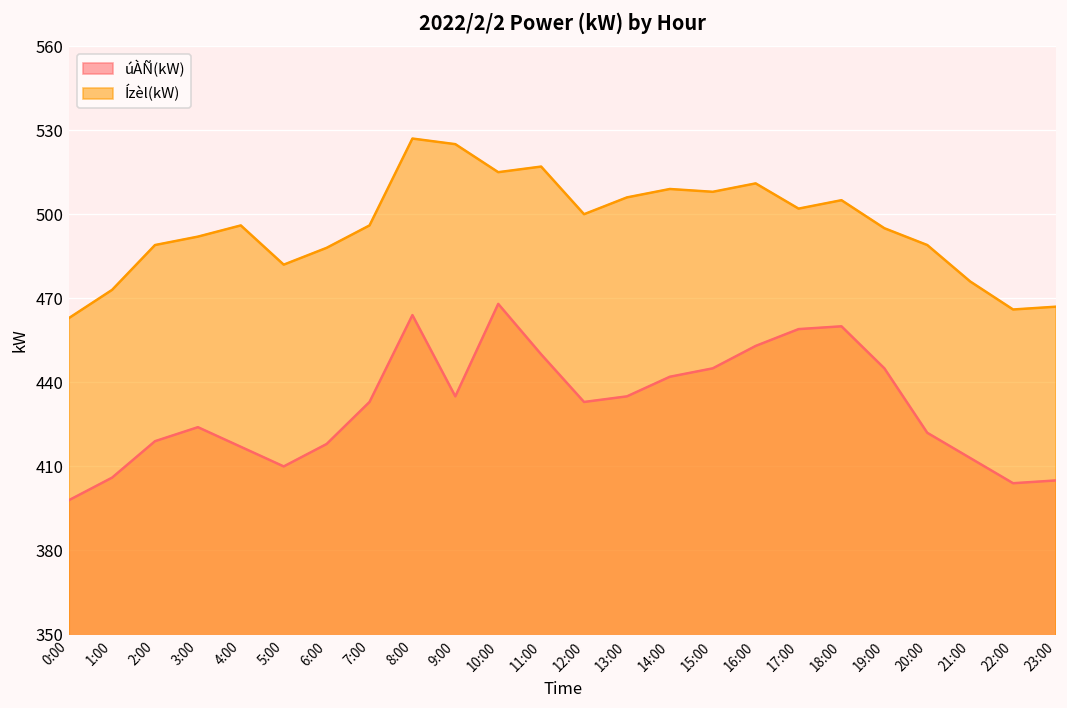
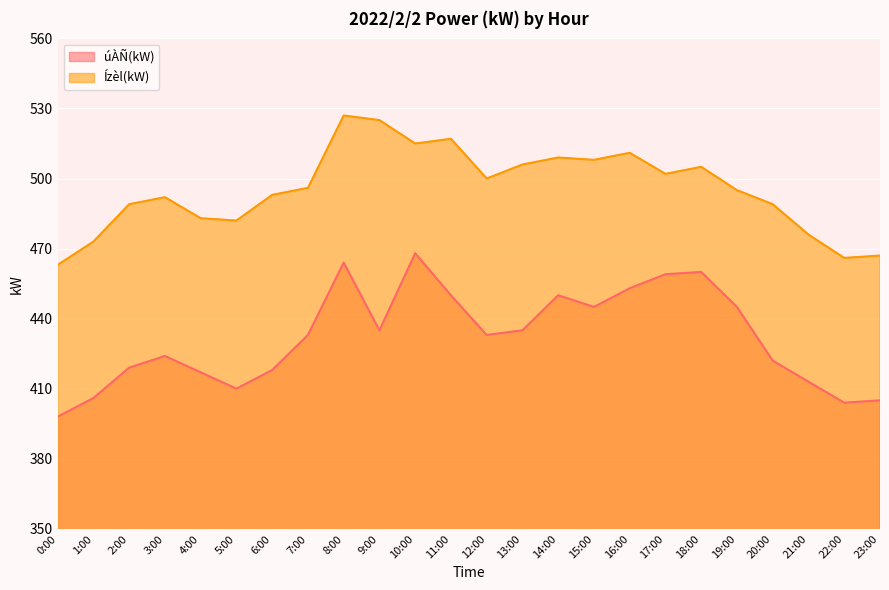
Ízèl(kW), 4:00: 496 -> 483
Ízèl(kW), 6:00: 488 -> 493
úÀÑ(kW), 14:00: 442 -> 450
